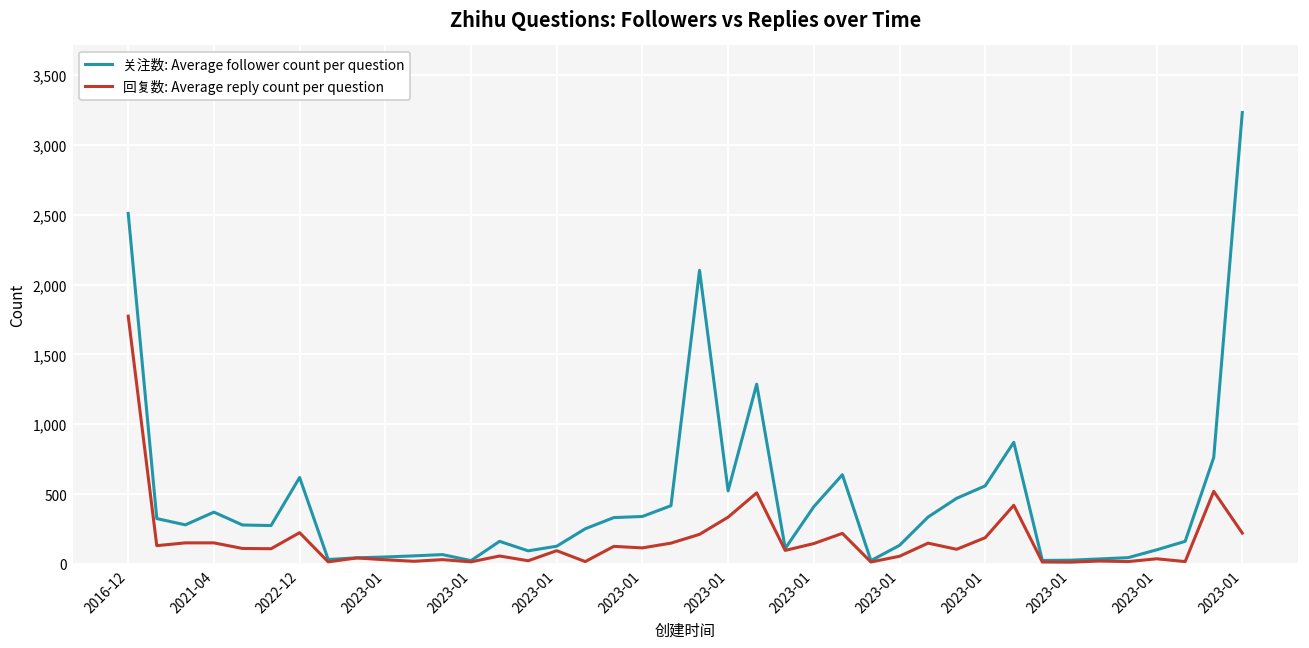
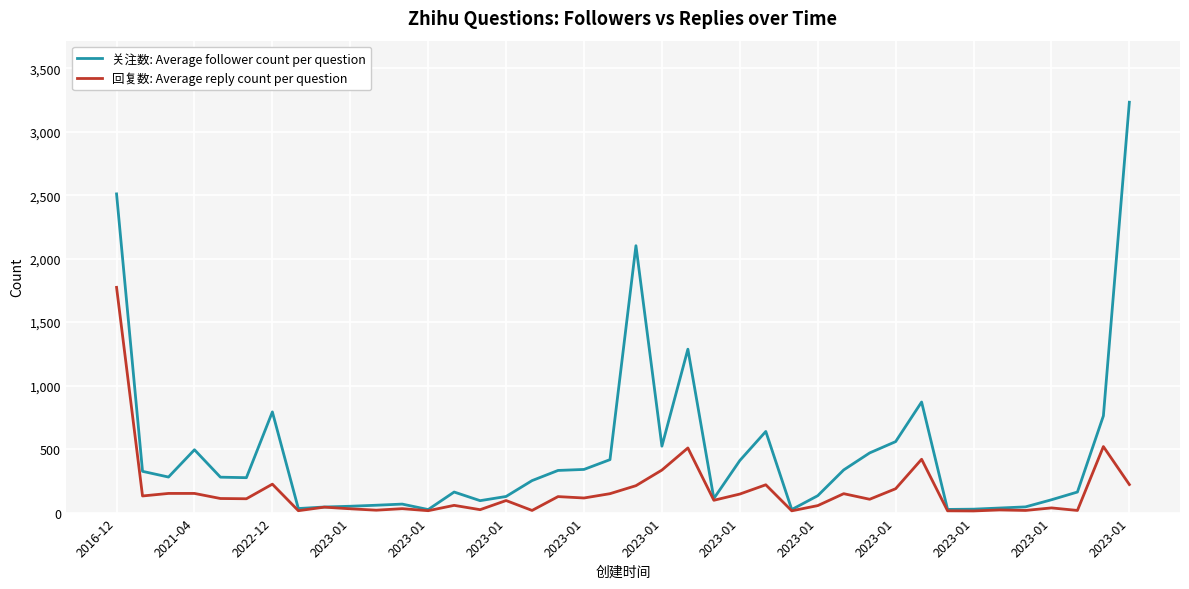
关注数: Average follower count per question, 2021-04: 370 -> 500
关注数: Average follower count per question, 2022-12: 620 -> 790
